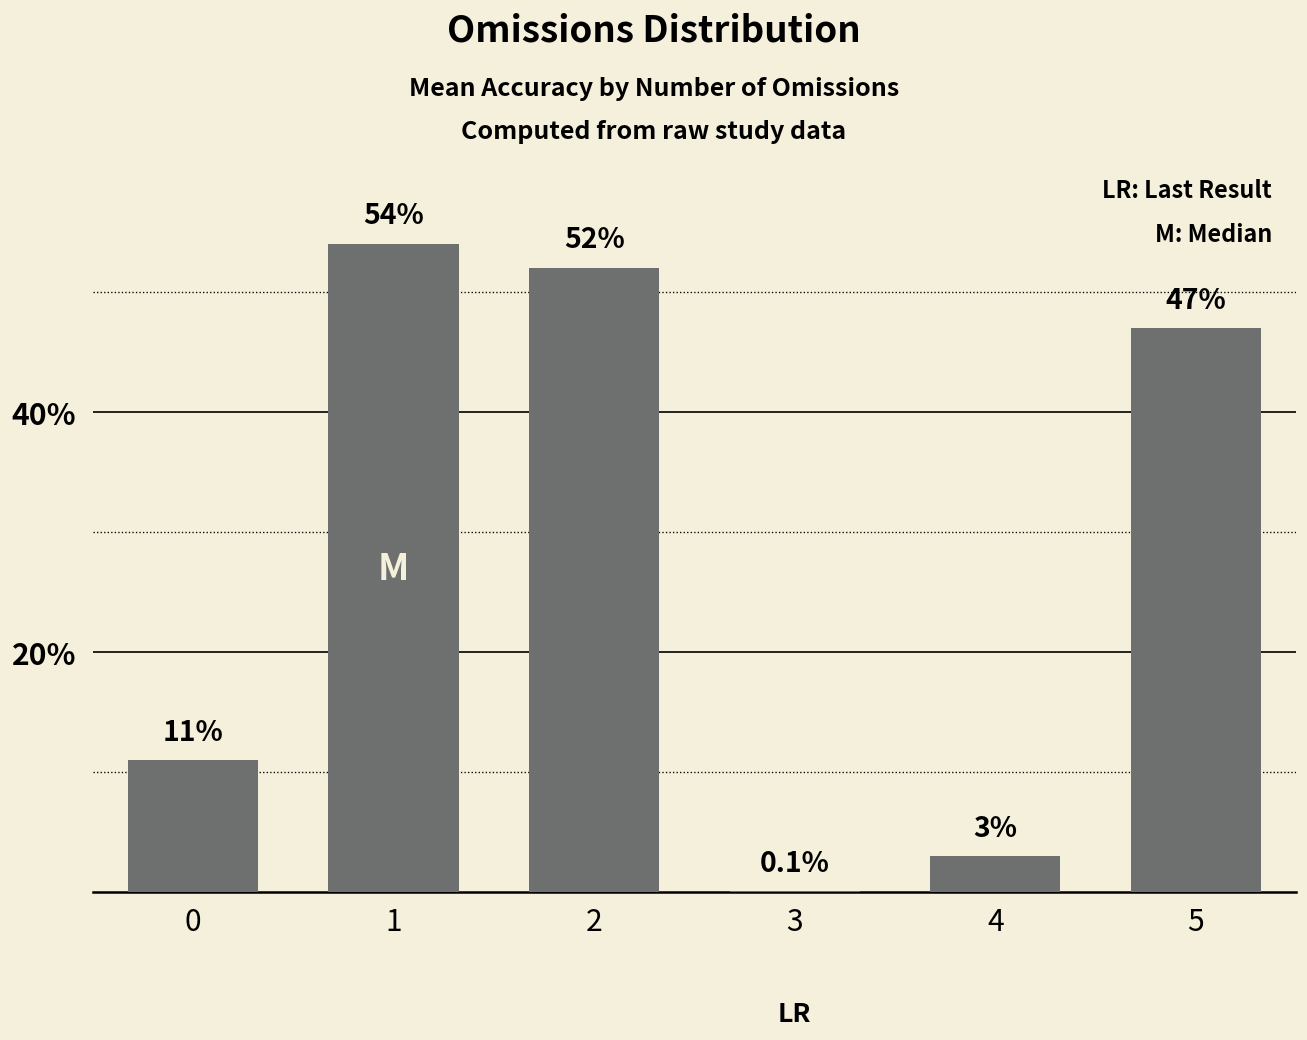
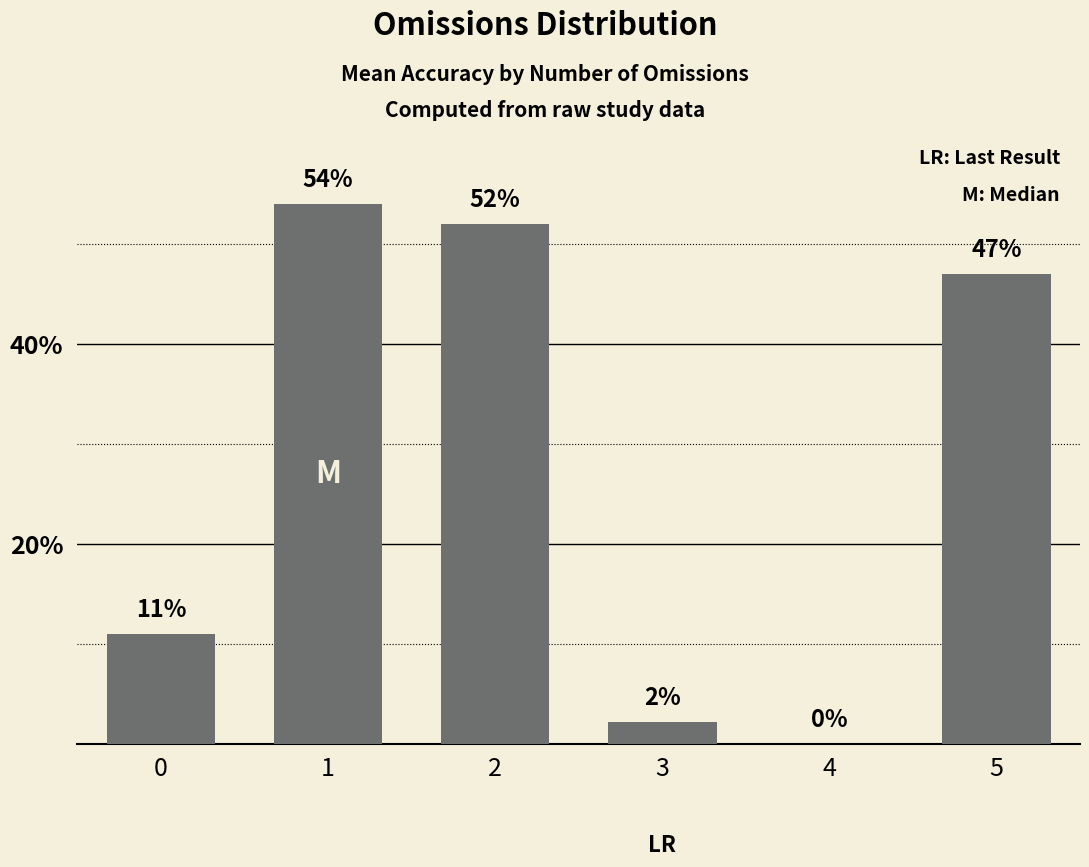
3: 0.1% -> 2%
4: 3% -> 0%
